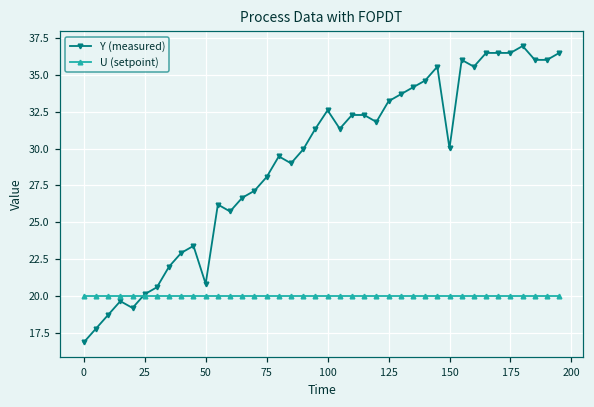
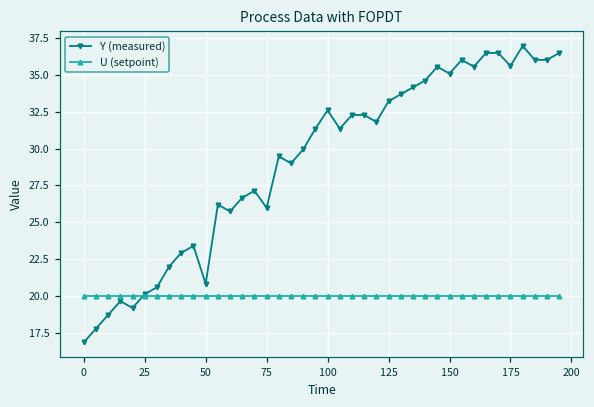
Y (measured), 75: 28.1 -> 26.0
Y (measured), 150: 30.0 -> 35.1
Y (measured), 175: 36.5 -> 35.6
